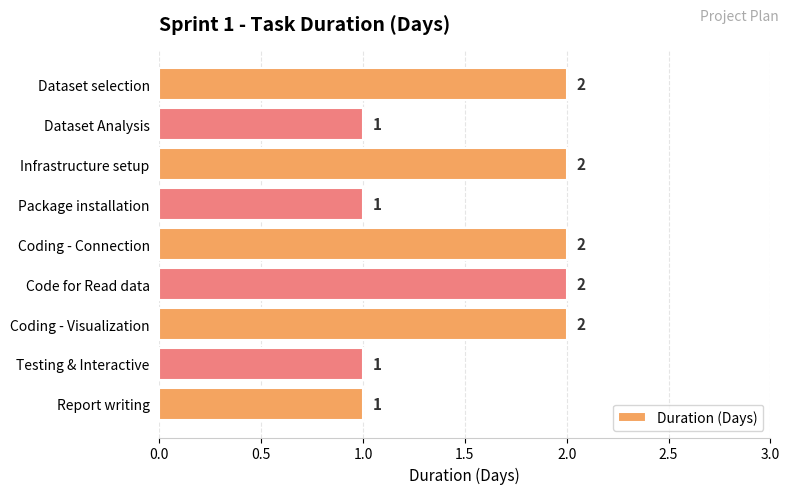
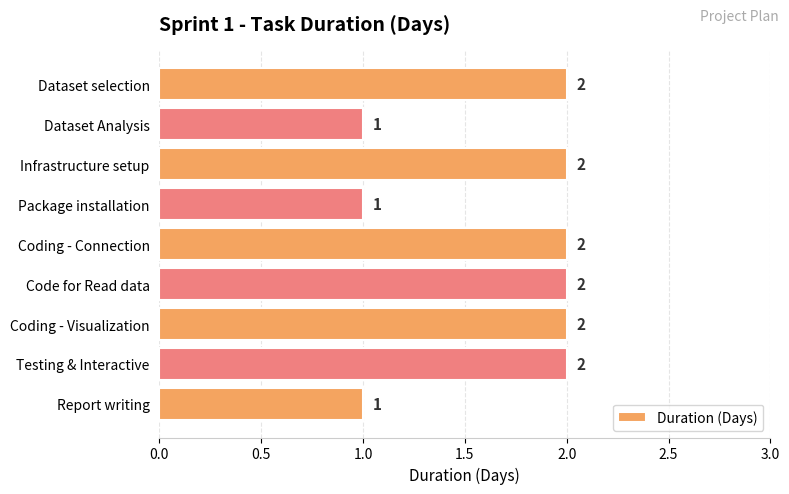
Testing & Interactive: 1 -> 2
